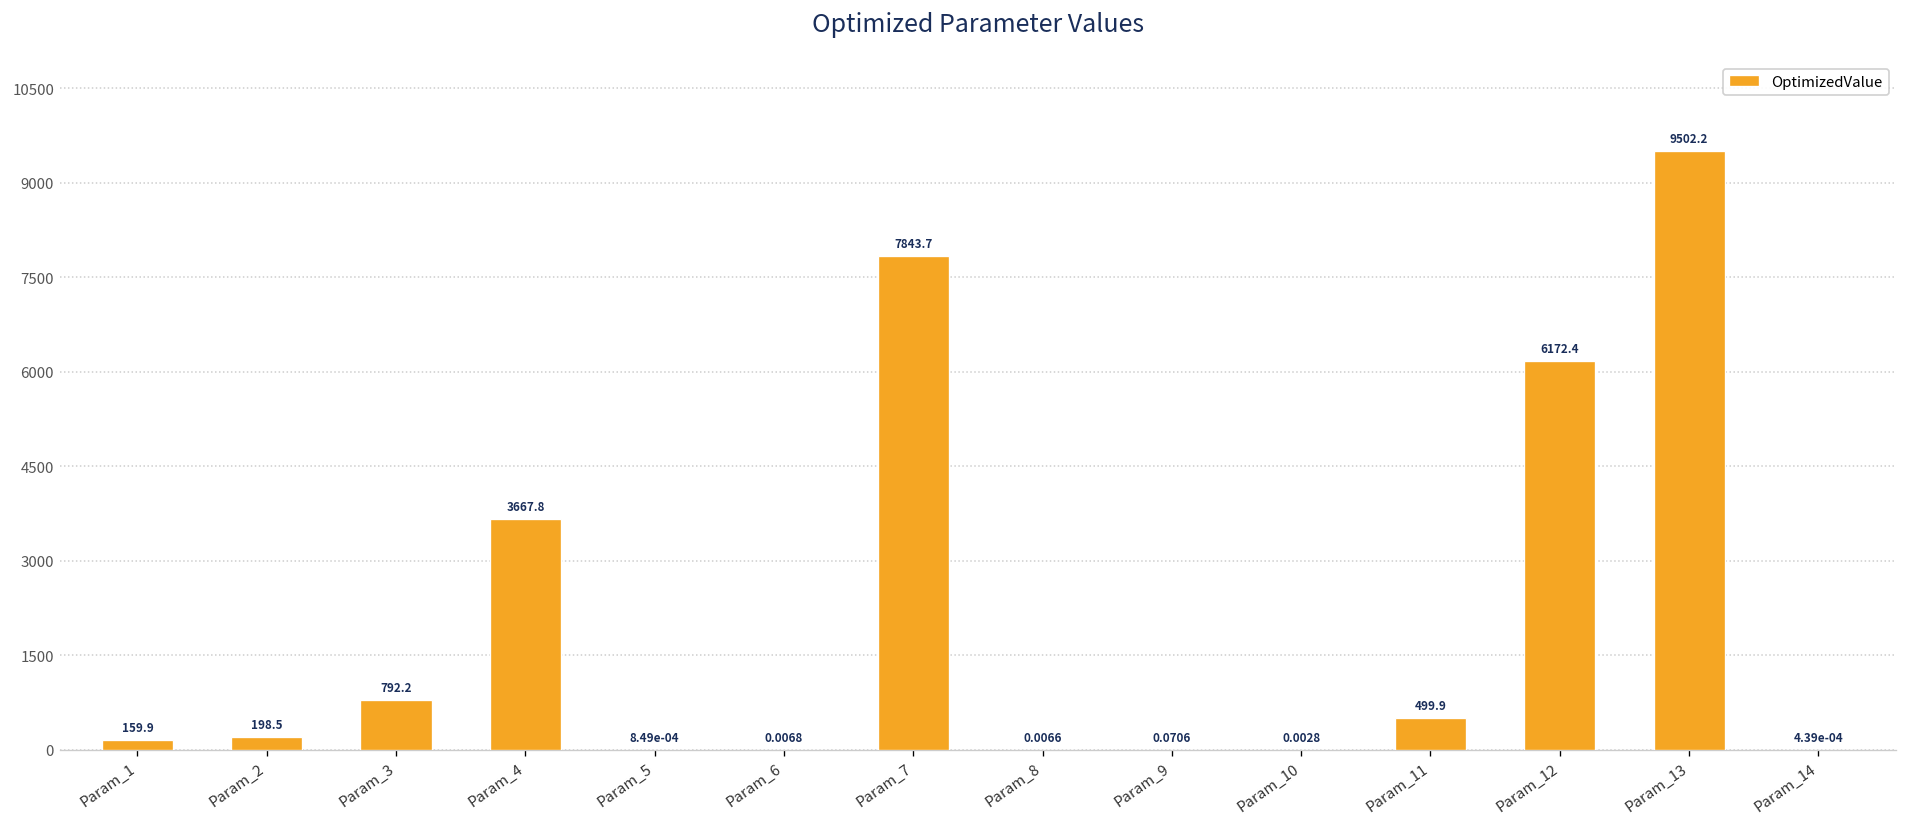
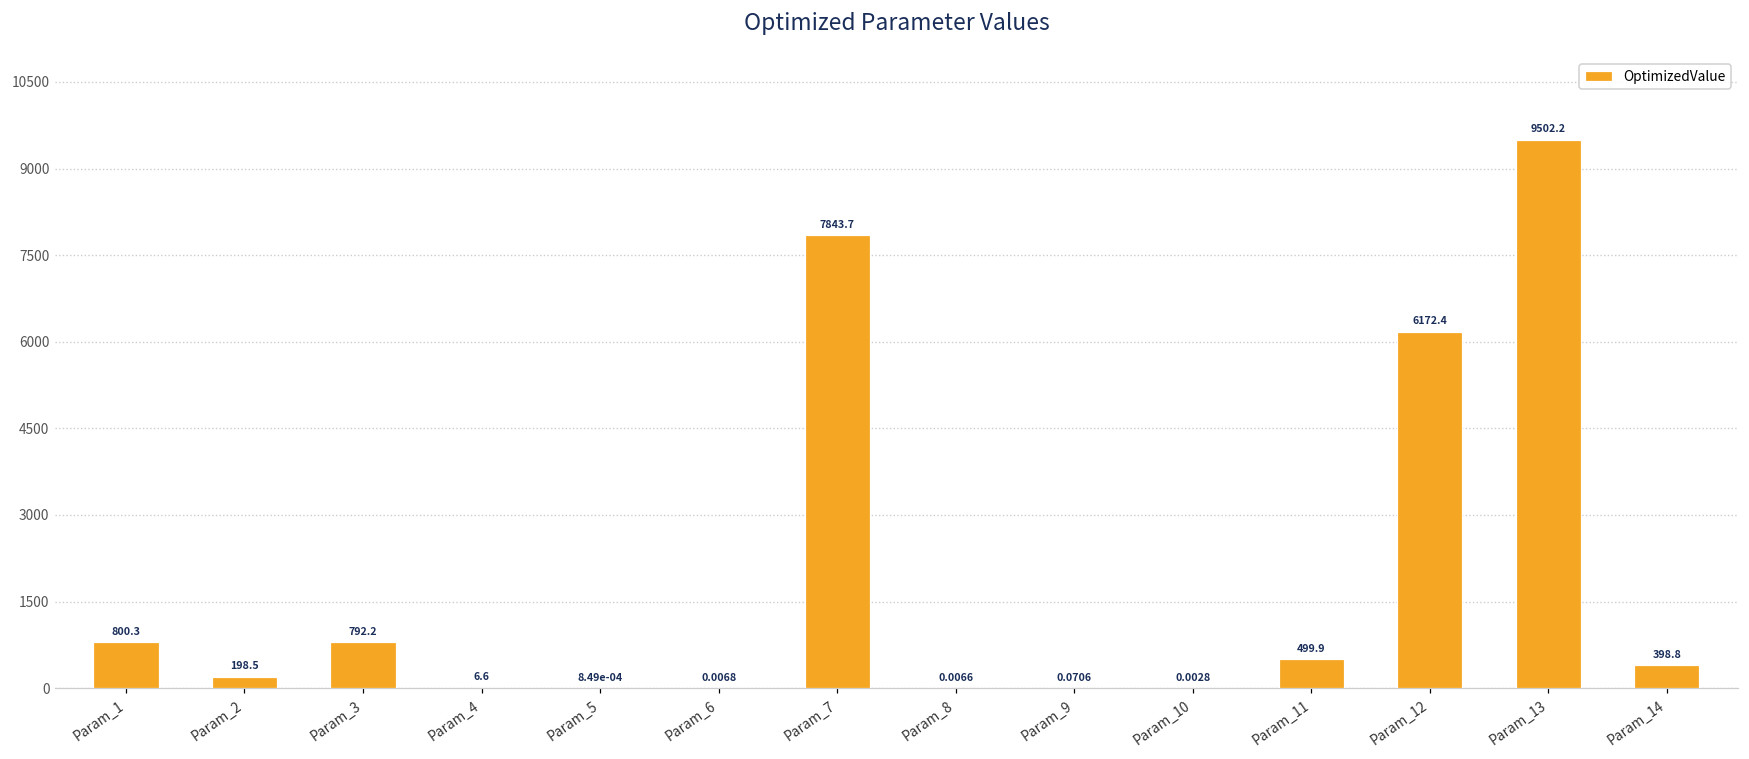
Param_1: 159.9 -> 800.3
Param_4: 3667.8 -> 6.6
Param_14: 4.39e-04 -> 398.8
